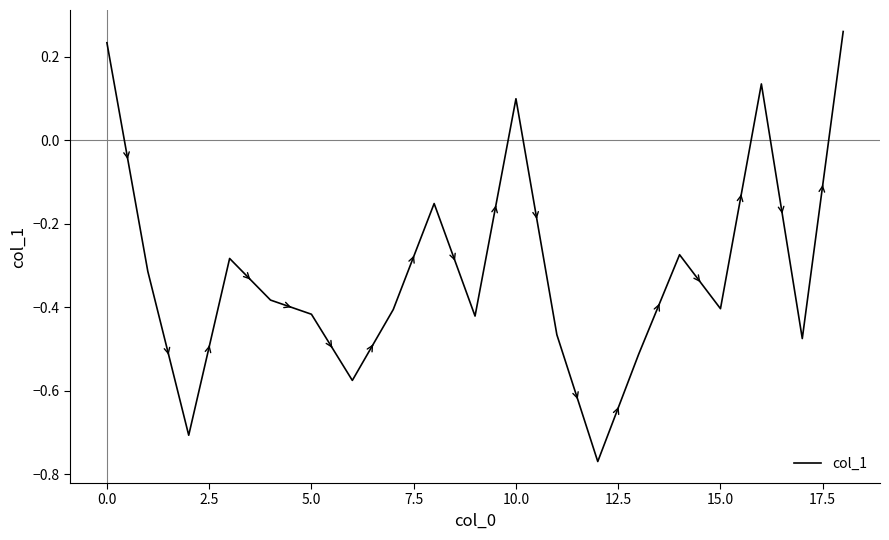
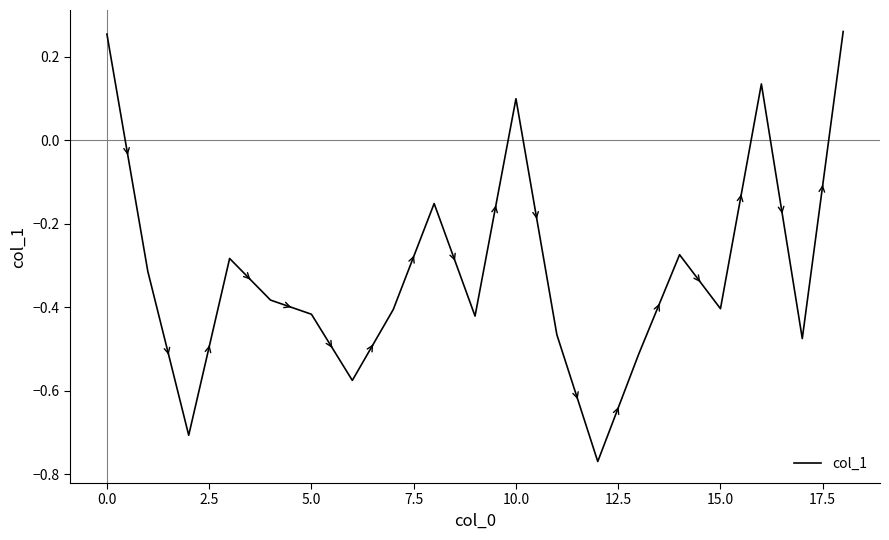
0.0: 0.23 -> 0.25
